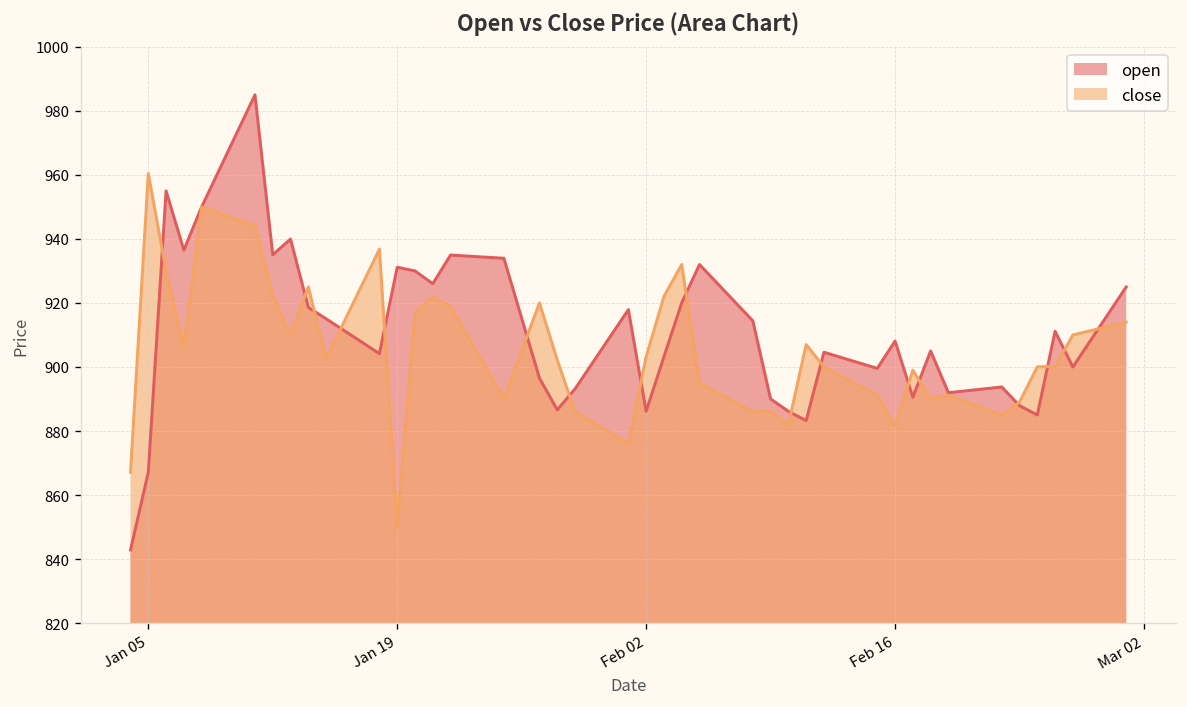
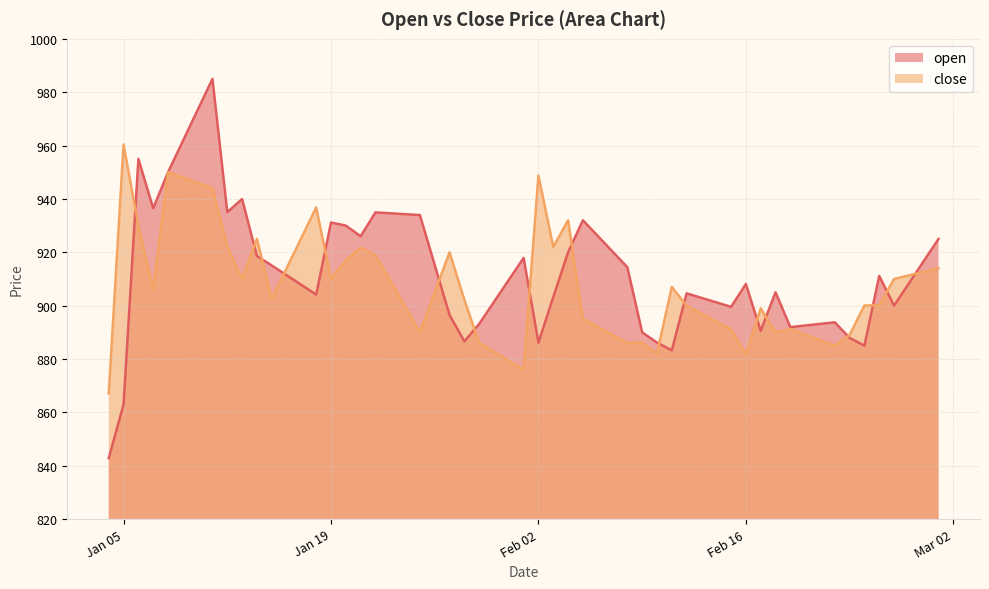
open, Jan 05: 867 -> 863
close, Jan 19: 850 -> 910
close, Feb 02: 903 -> 949
